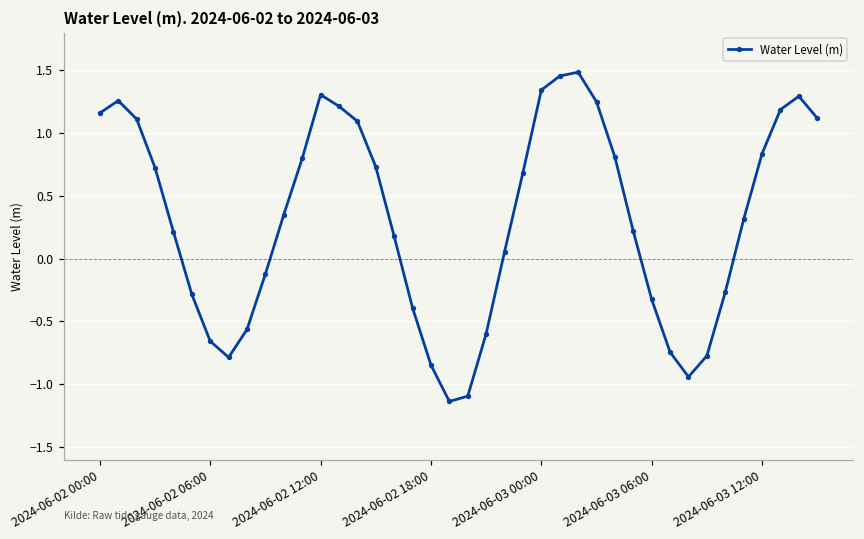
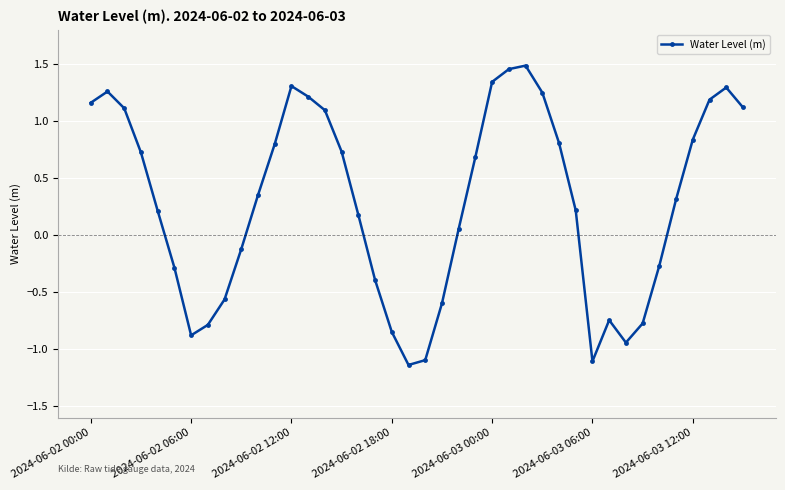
2024-06-02 06:00: -0.66 -> -0.88
2024-06-03 06:00: -0.32 -> -1.11
